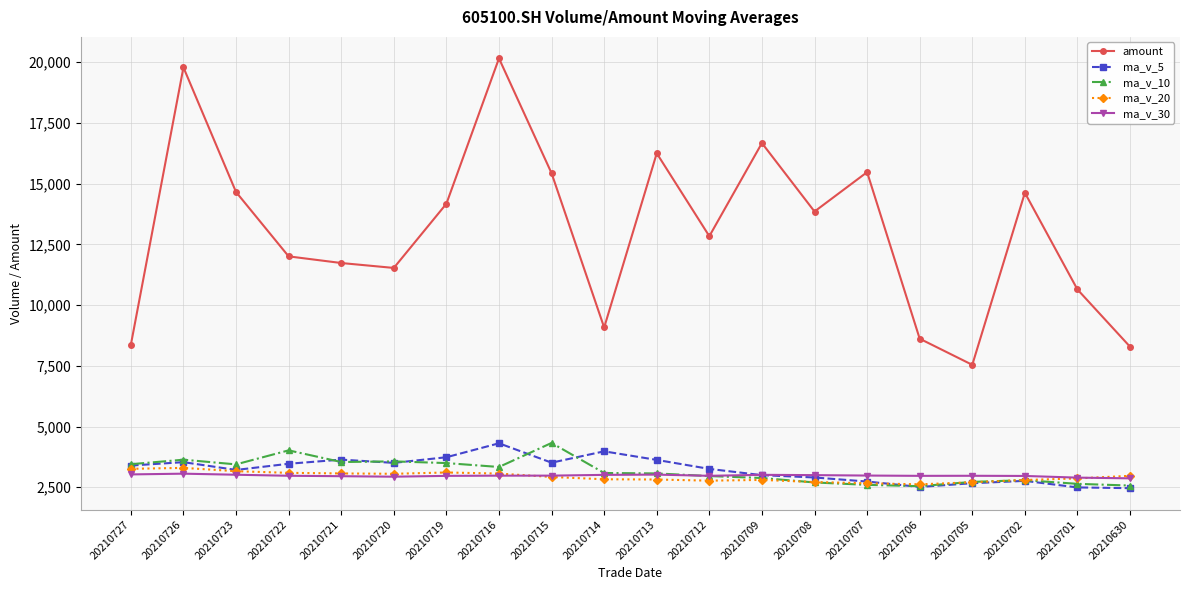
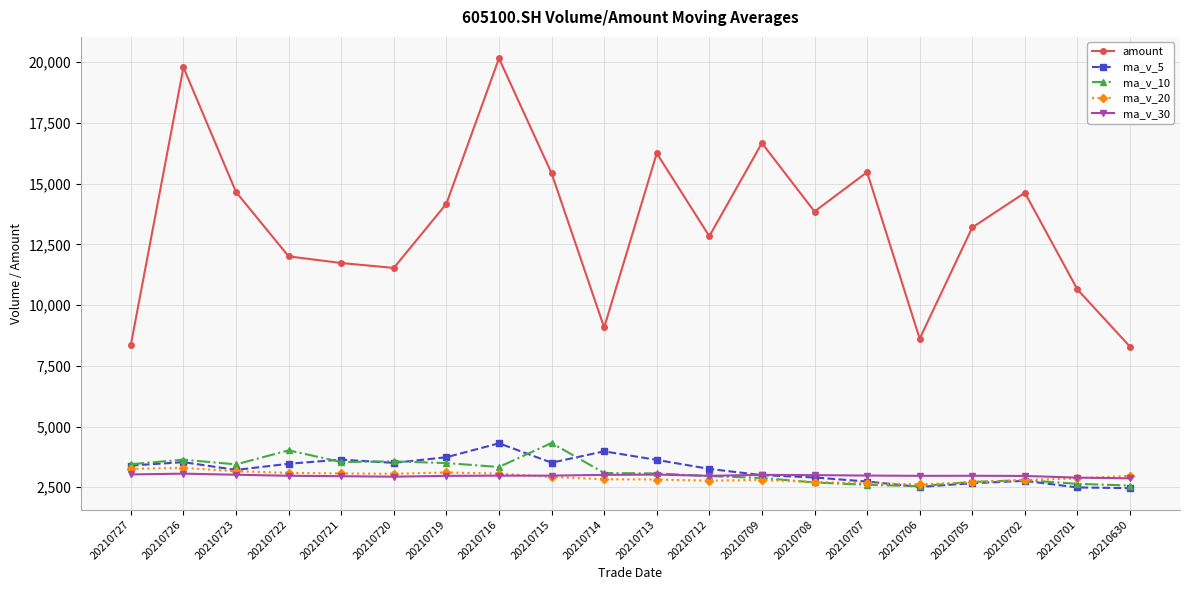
amount, 20210705: 7,500 -> 13,200
